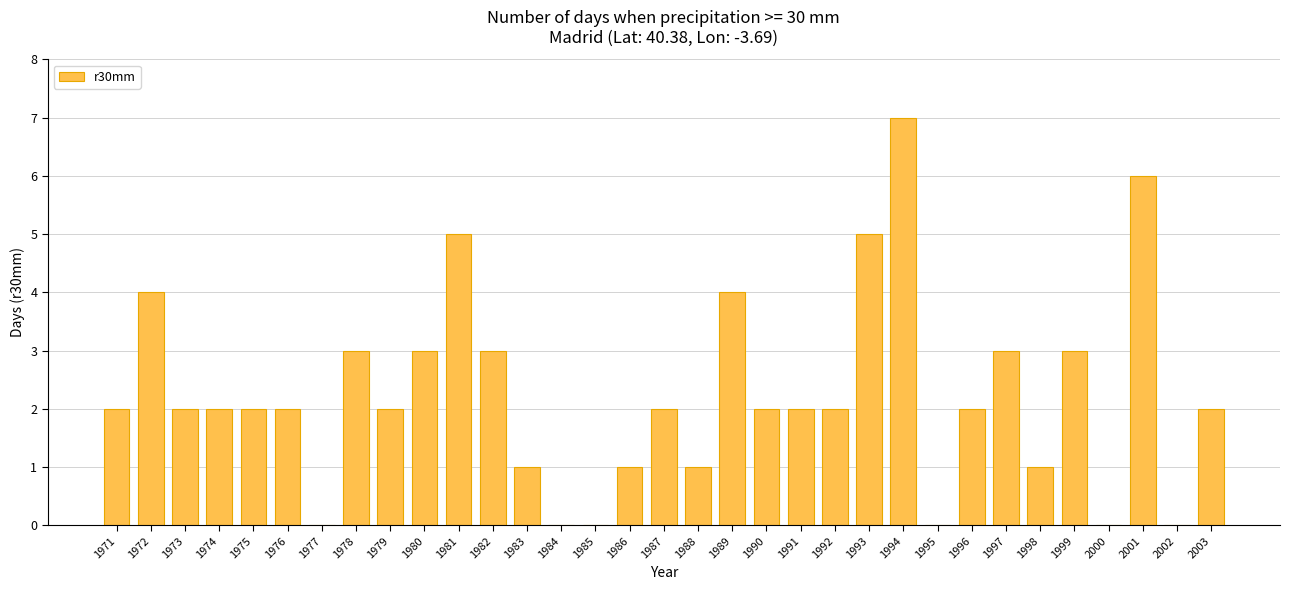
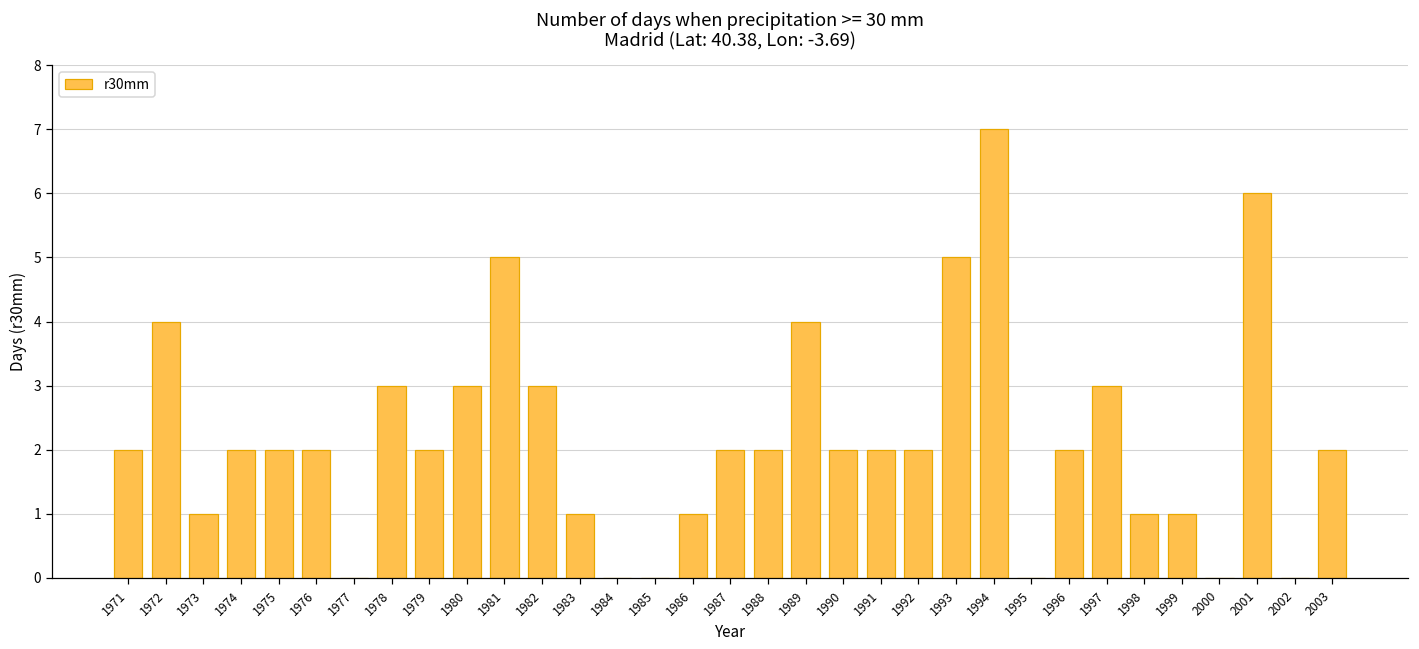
1973: 2 -> 1
1988: 1 -> 2
1999: 3 -> 1
